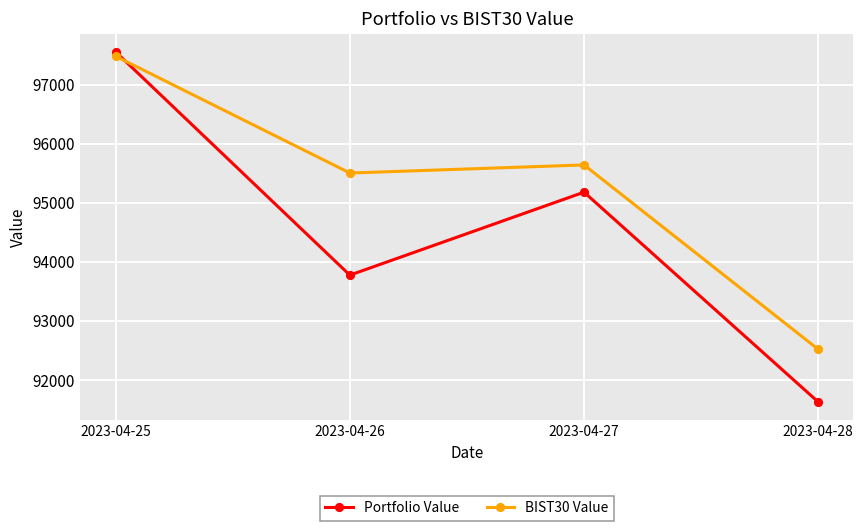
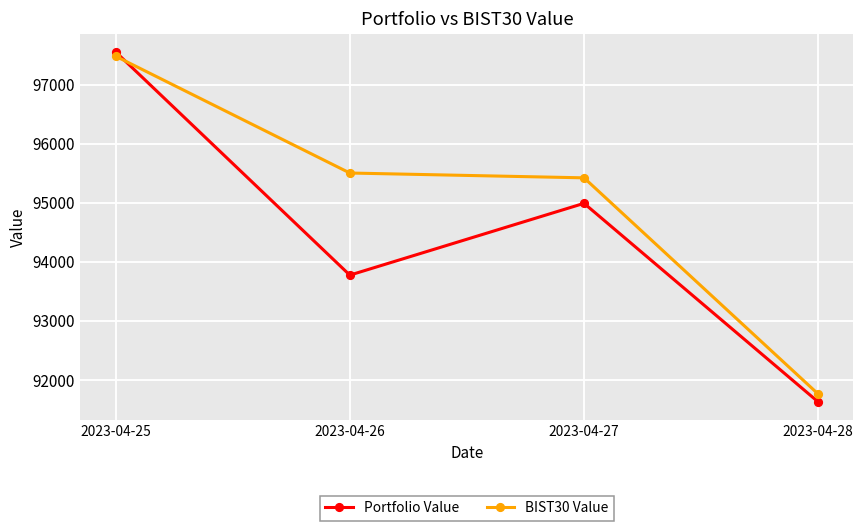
Portfolio Value, 2023-04-27: 95200 -> 95000
BIST30 Value, 2023-04-27: 95600 -> 95400
BIST30 Value, 2023-04-28: 92500 -> 91800
